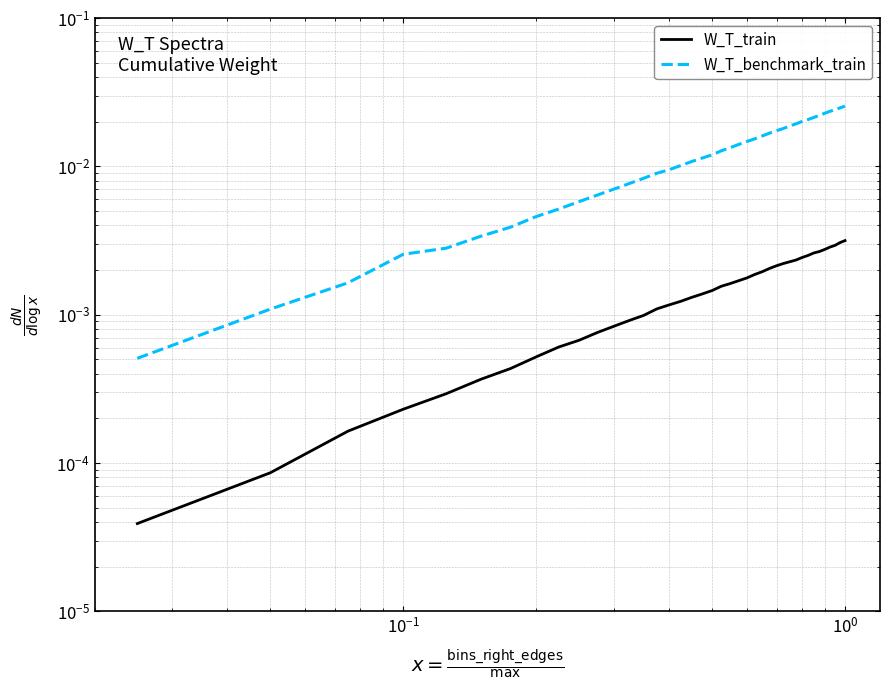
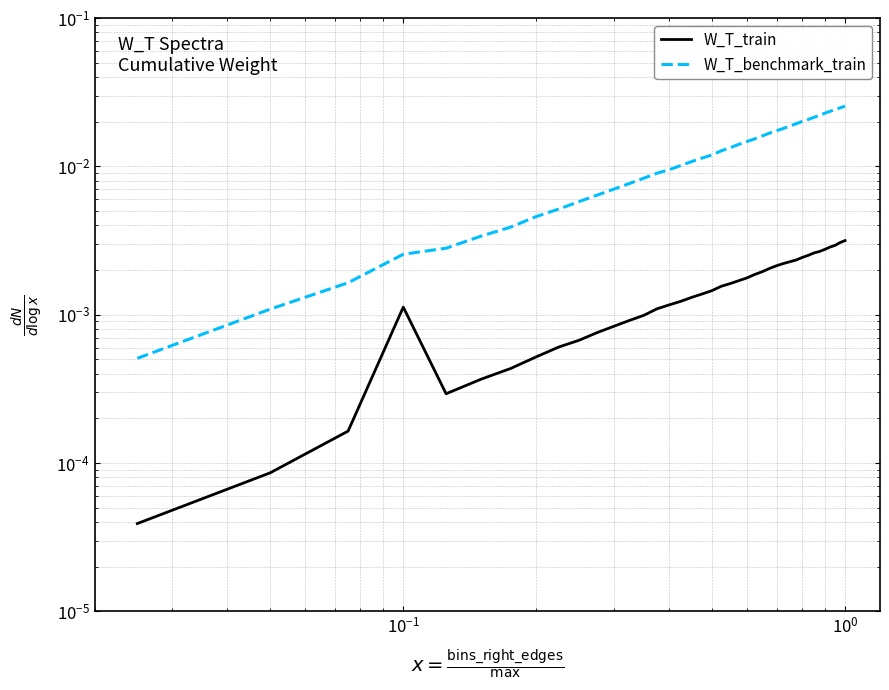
W_T_train, 10^-1: 0.00023 -> 0.0011
